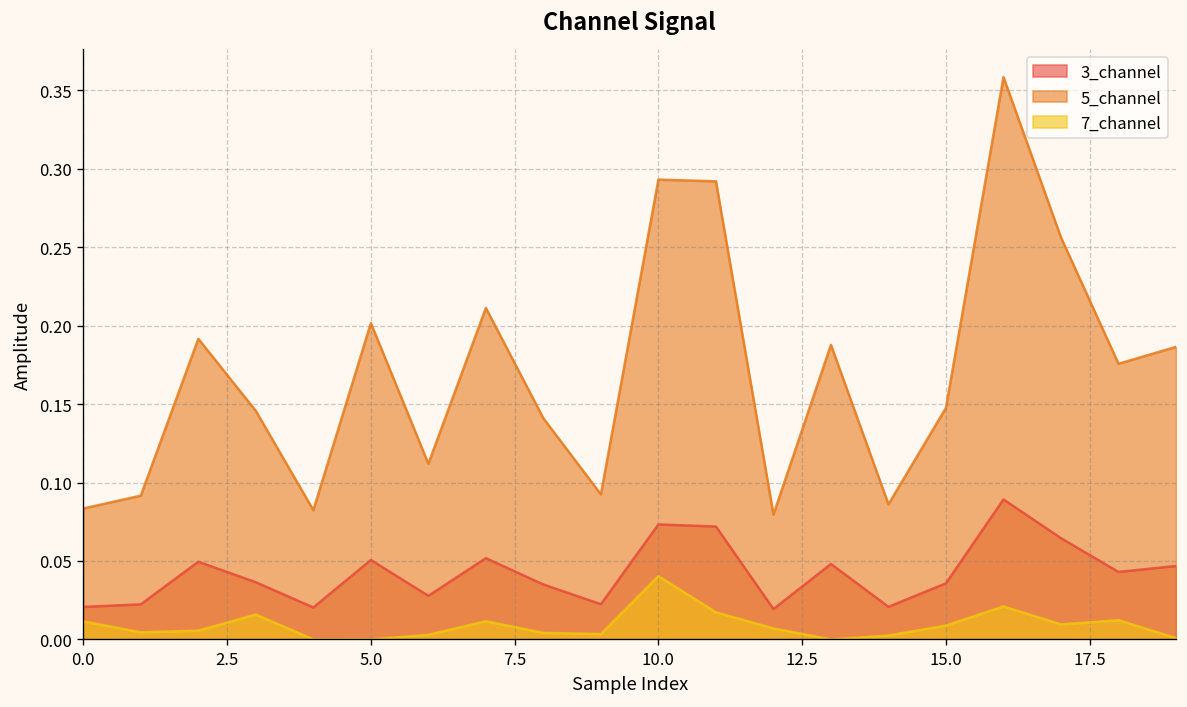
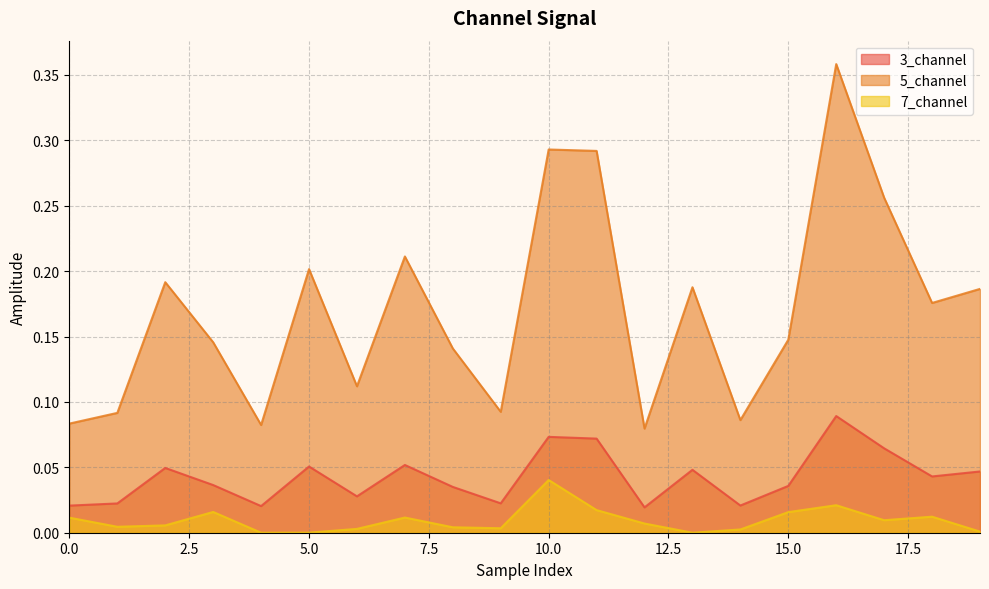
7_channel, 15.0: 0.009 -> 0.016
